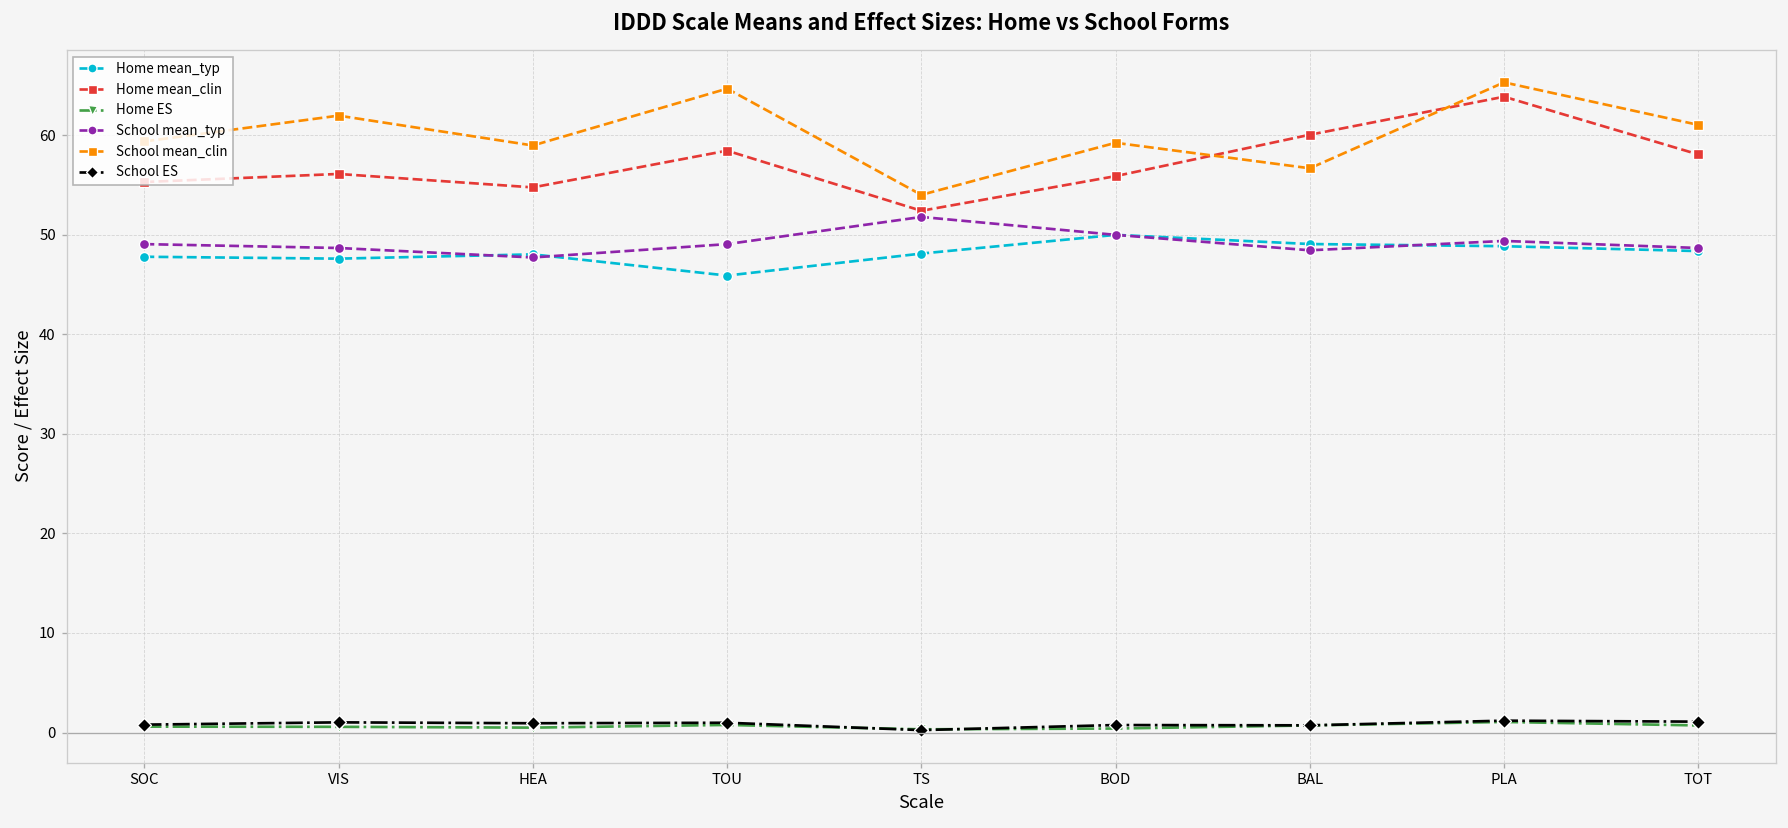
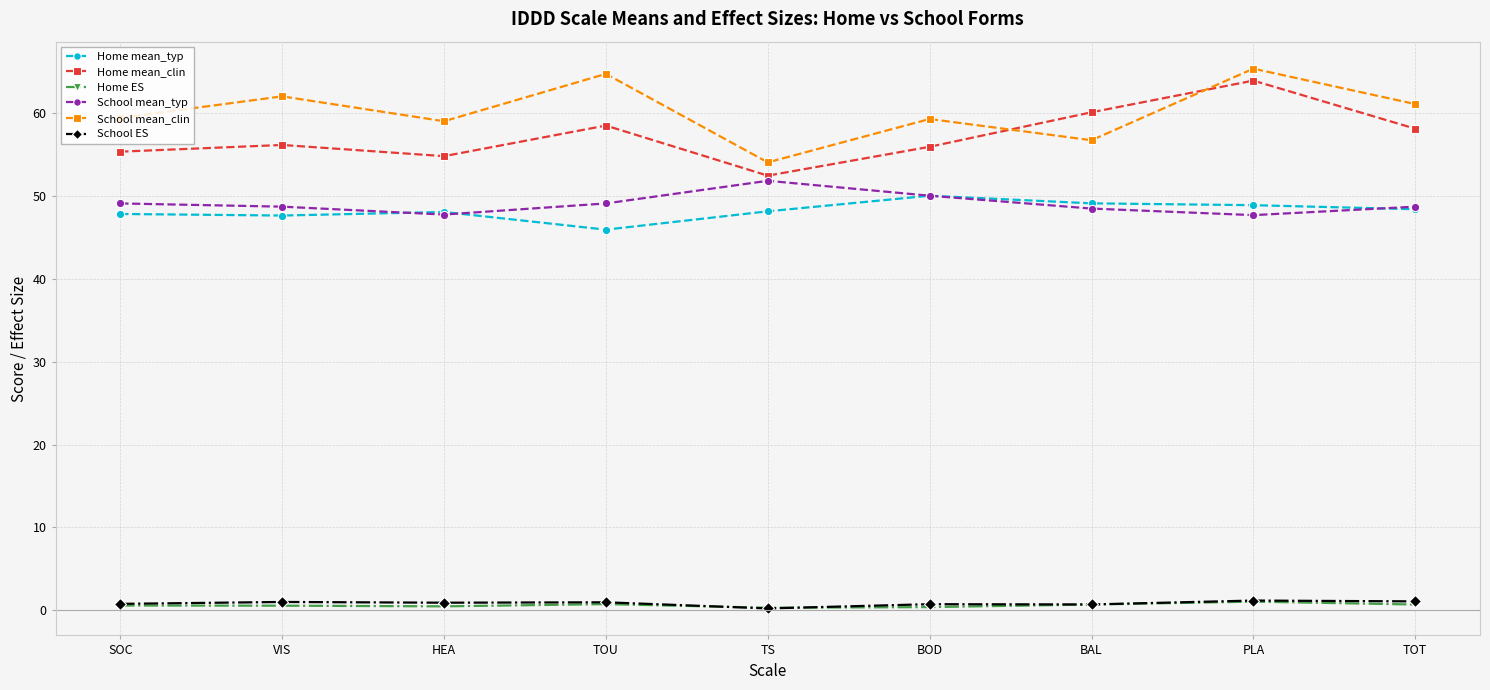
School mean_typ, PLA: 49 -> 48
